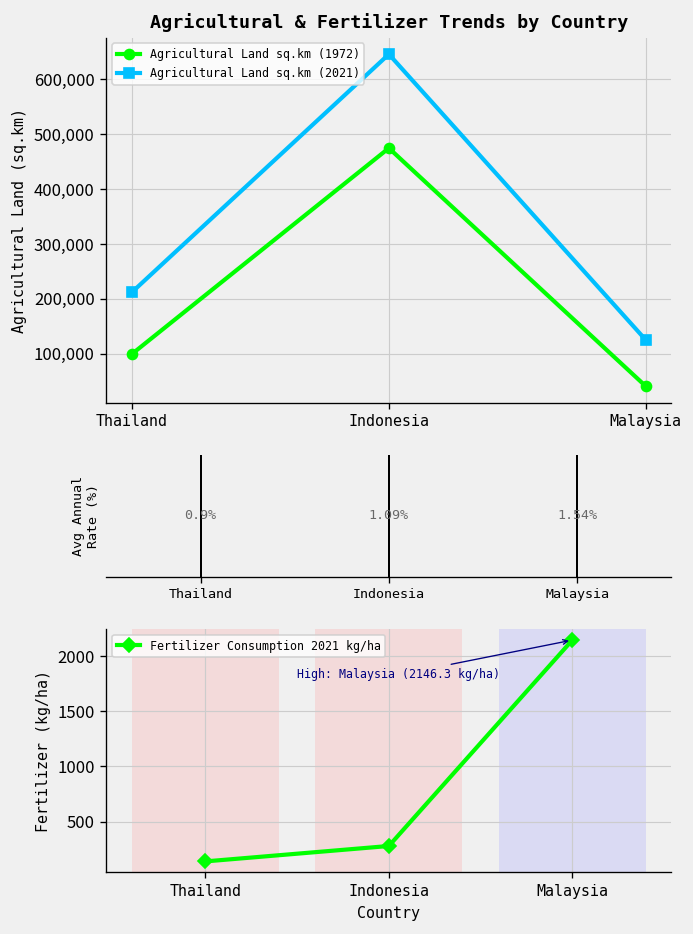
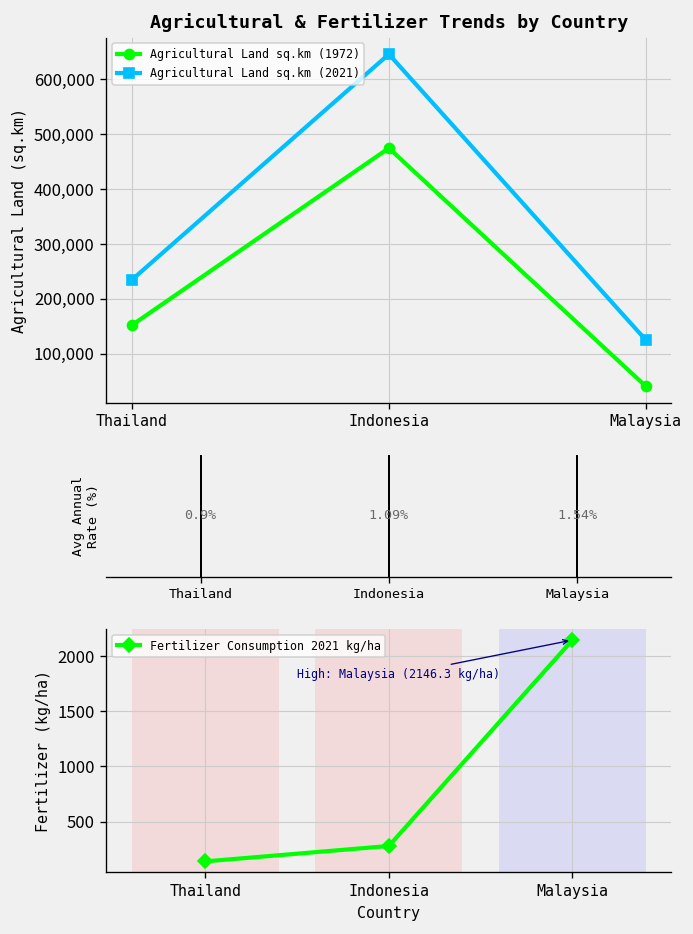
Agricultural & Fertilizer Trends by Country, Agricultural Land sq.km (1972), Thailand: 100,000 -> 150,000
Agricultural & Fertilizer Trends by Country, Agricultural Land sq.km (2021), Thailand: 210,000 -> 240,000
